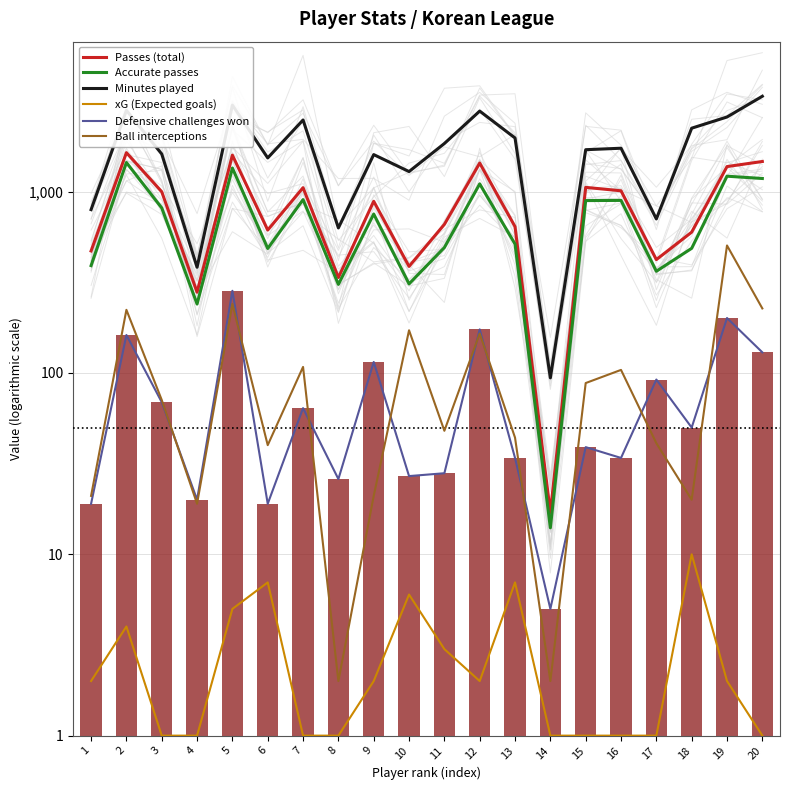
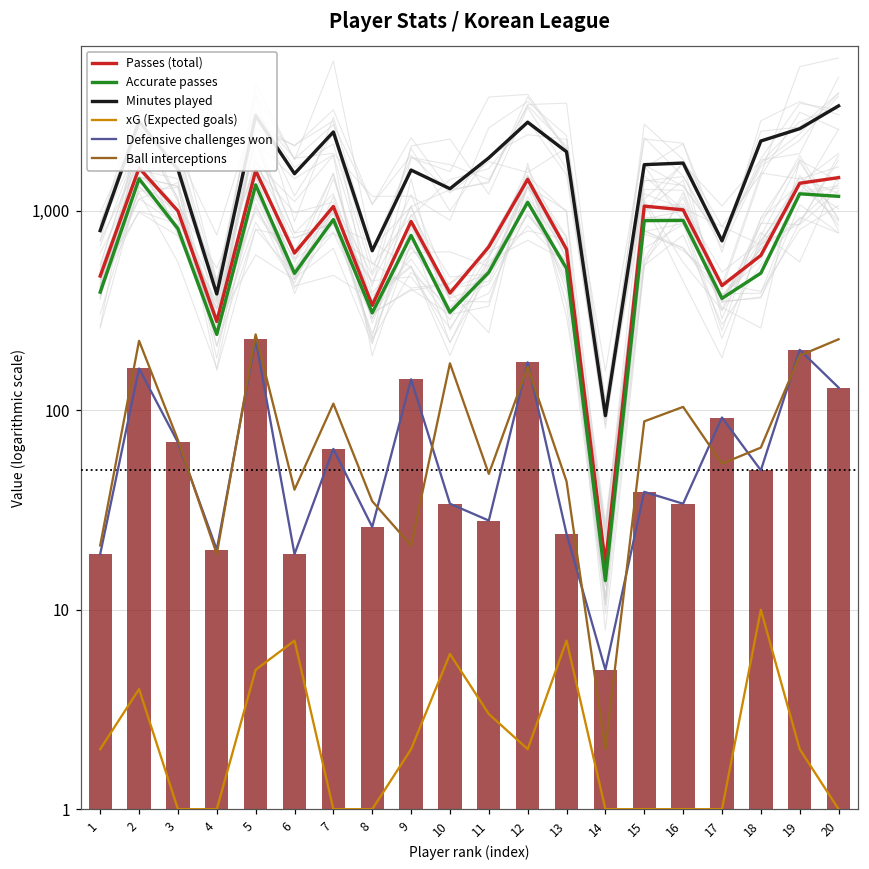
Defensive challenges won, 5: 280 -> 230
Ball interceptions, 8: 2 -> 35
Defensive challenges won, 9: 120 -> 140
Defensive challenges won, 10: 27 -> 34
Defensive challenges won, 13: 34 -> 24
Ball interceptions, 17: 41 -> 54
Ball interceptions, 18: 20 -> 65
Ball interceptions, 19: 510 -> 190
